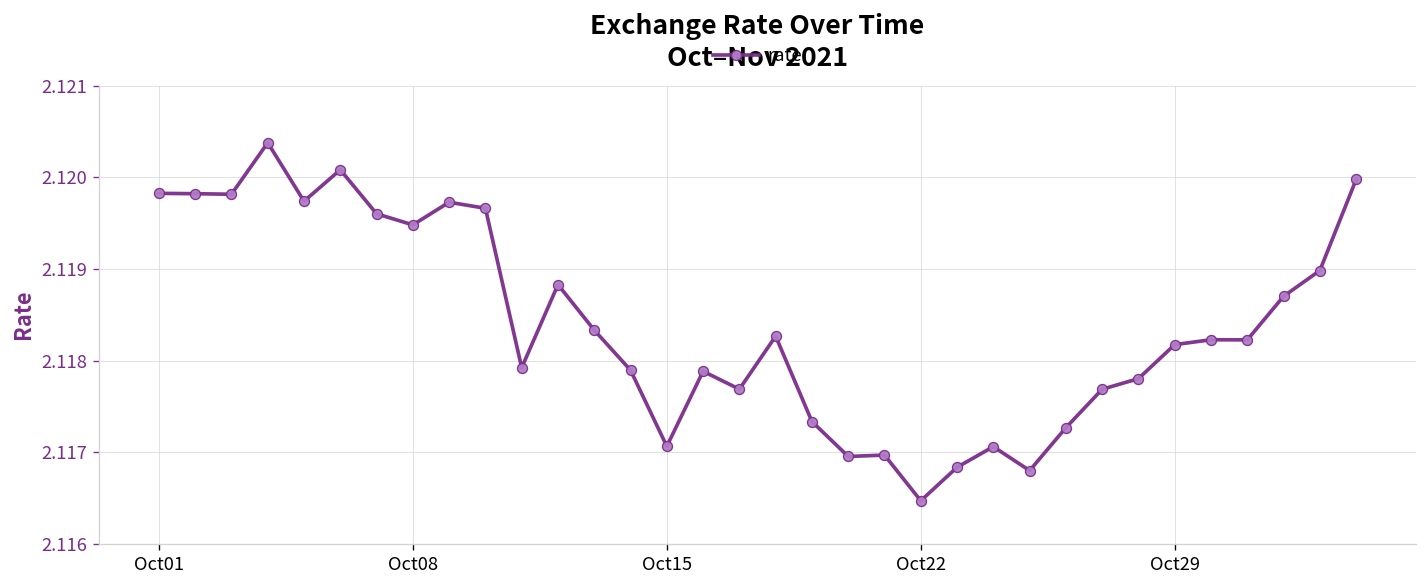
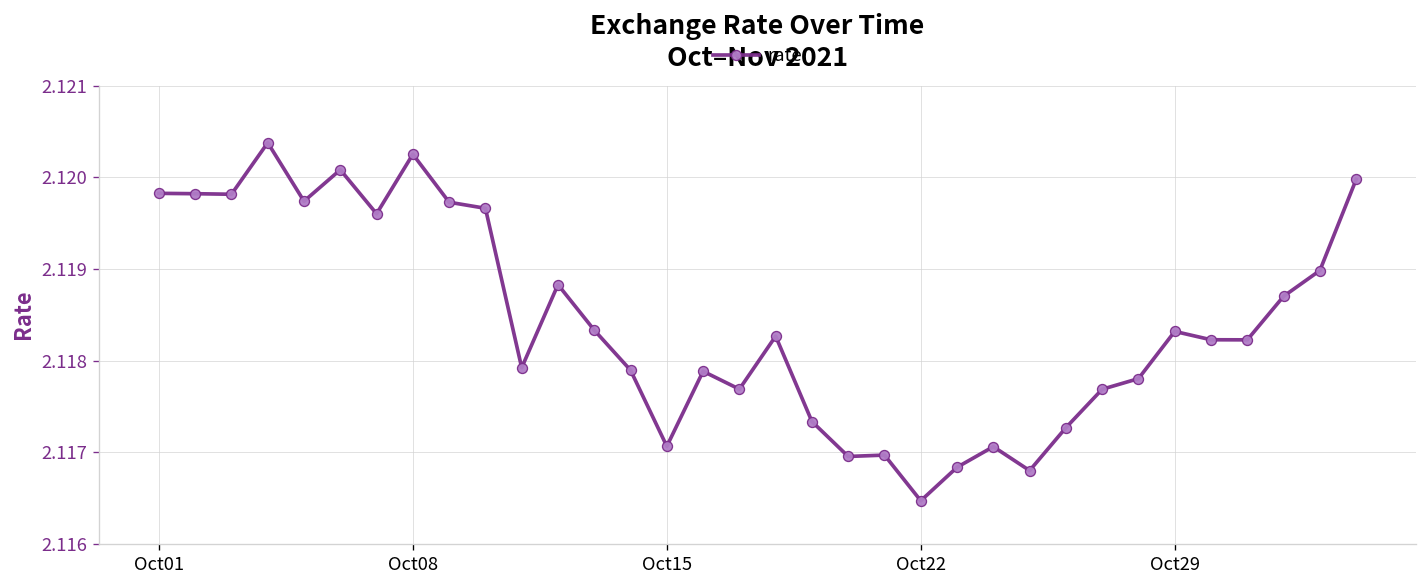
Oct08: 2.1195 -> 2.1203
Oct29: 2.1182 -> 2.1183
